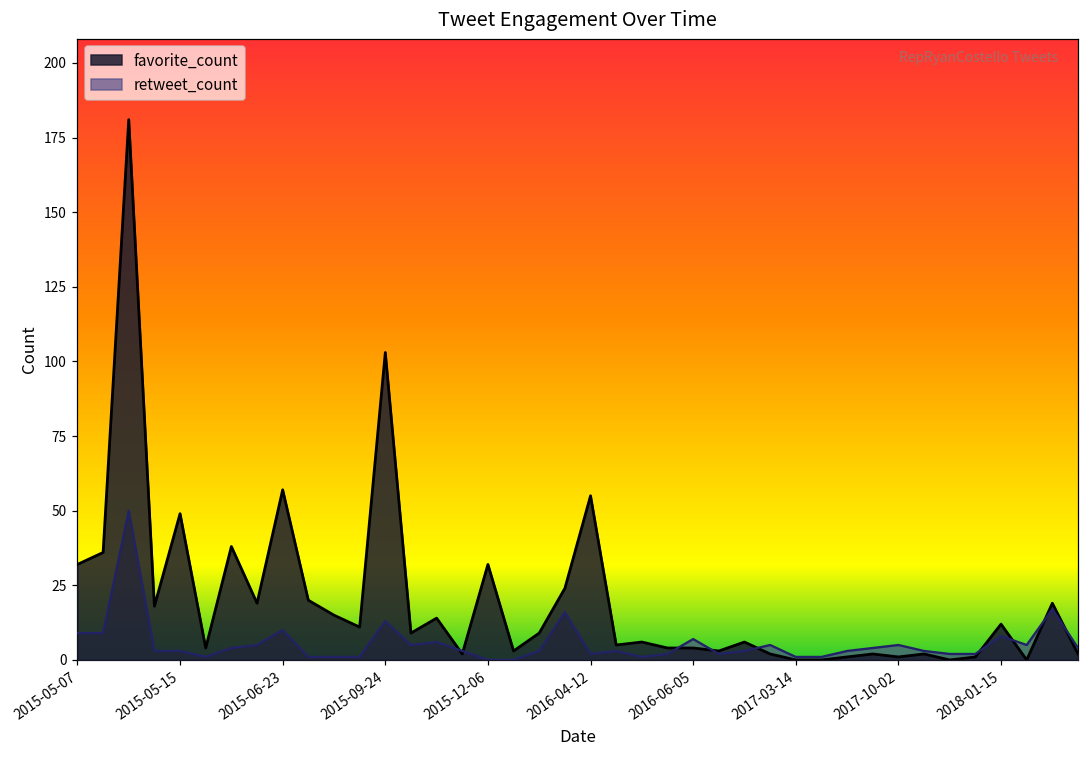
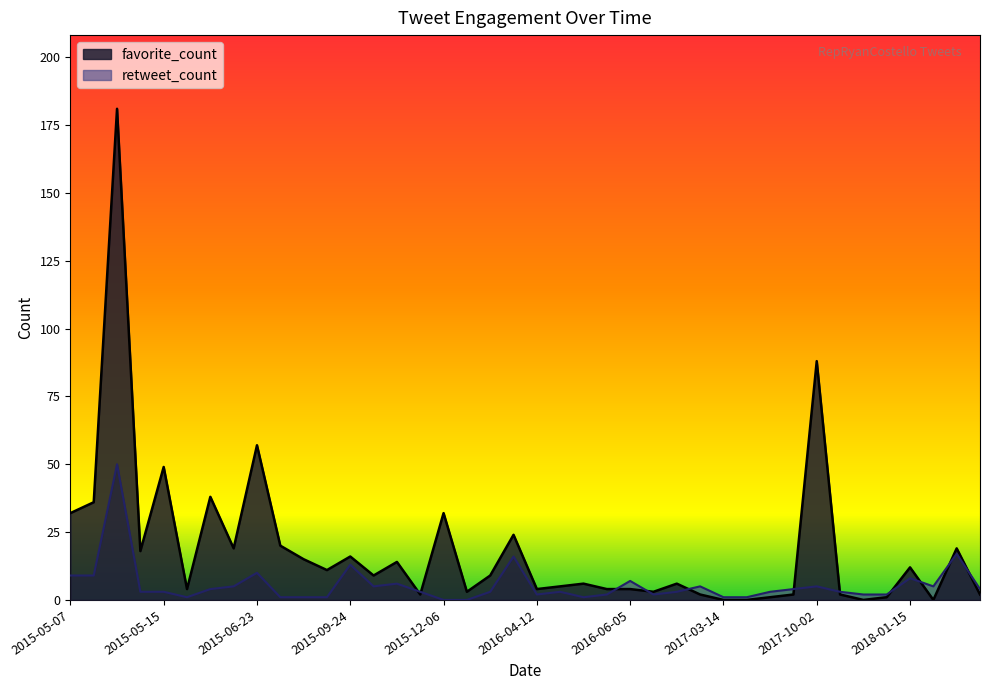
favorite_count, 2015-09-24: 103 -> 16
favorite_count, 2016-04-12: 55 -> 4
favorite_count, 2017-10-02: 1 -> 88
